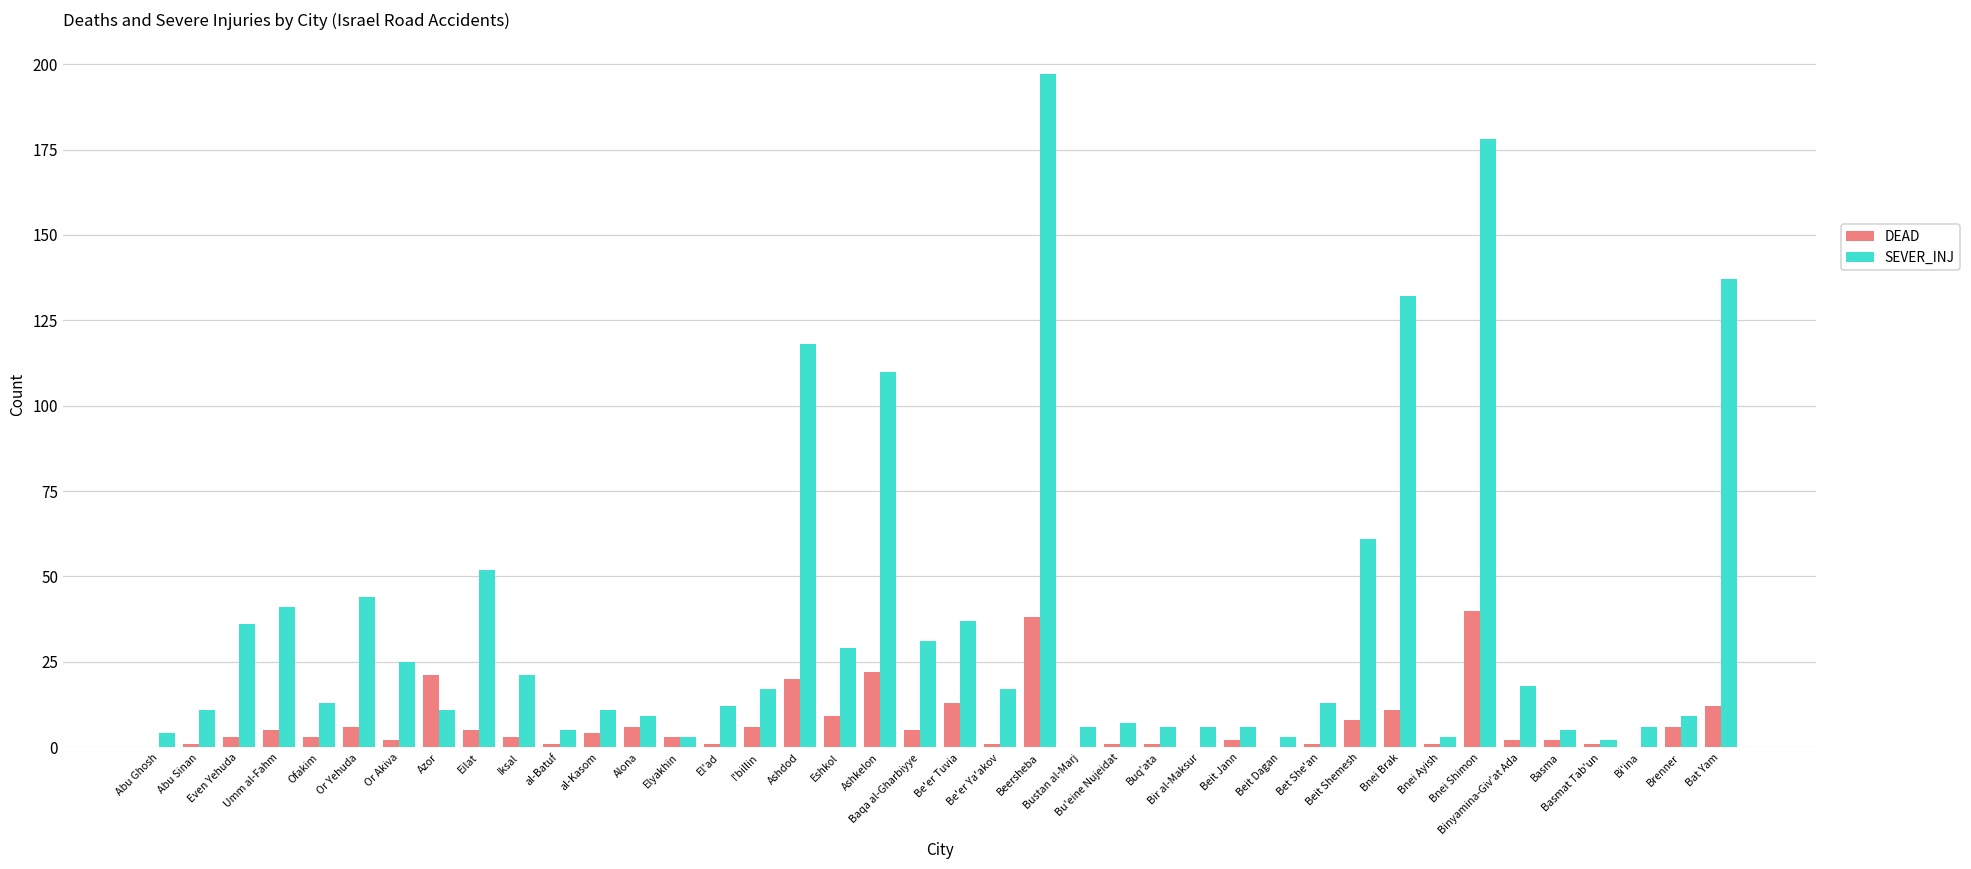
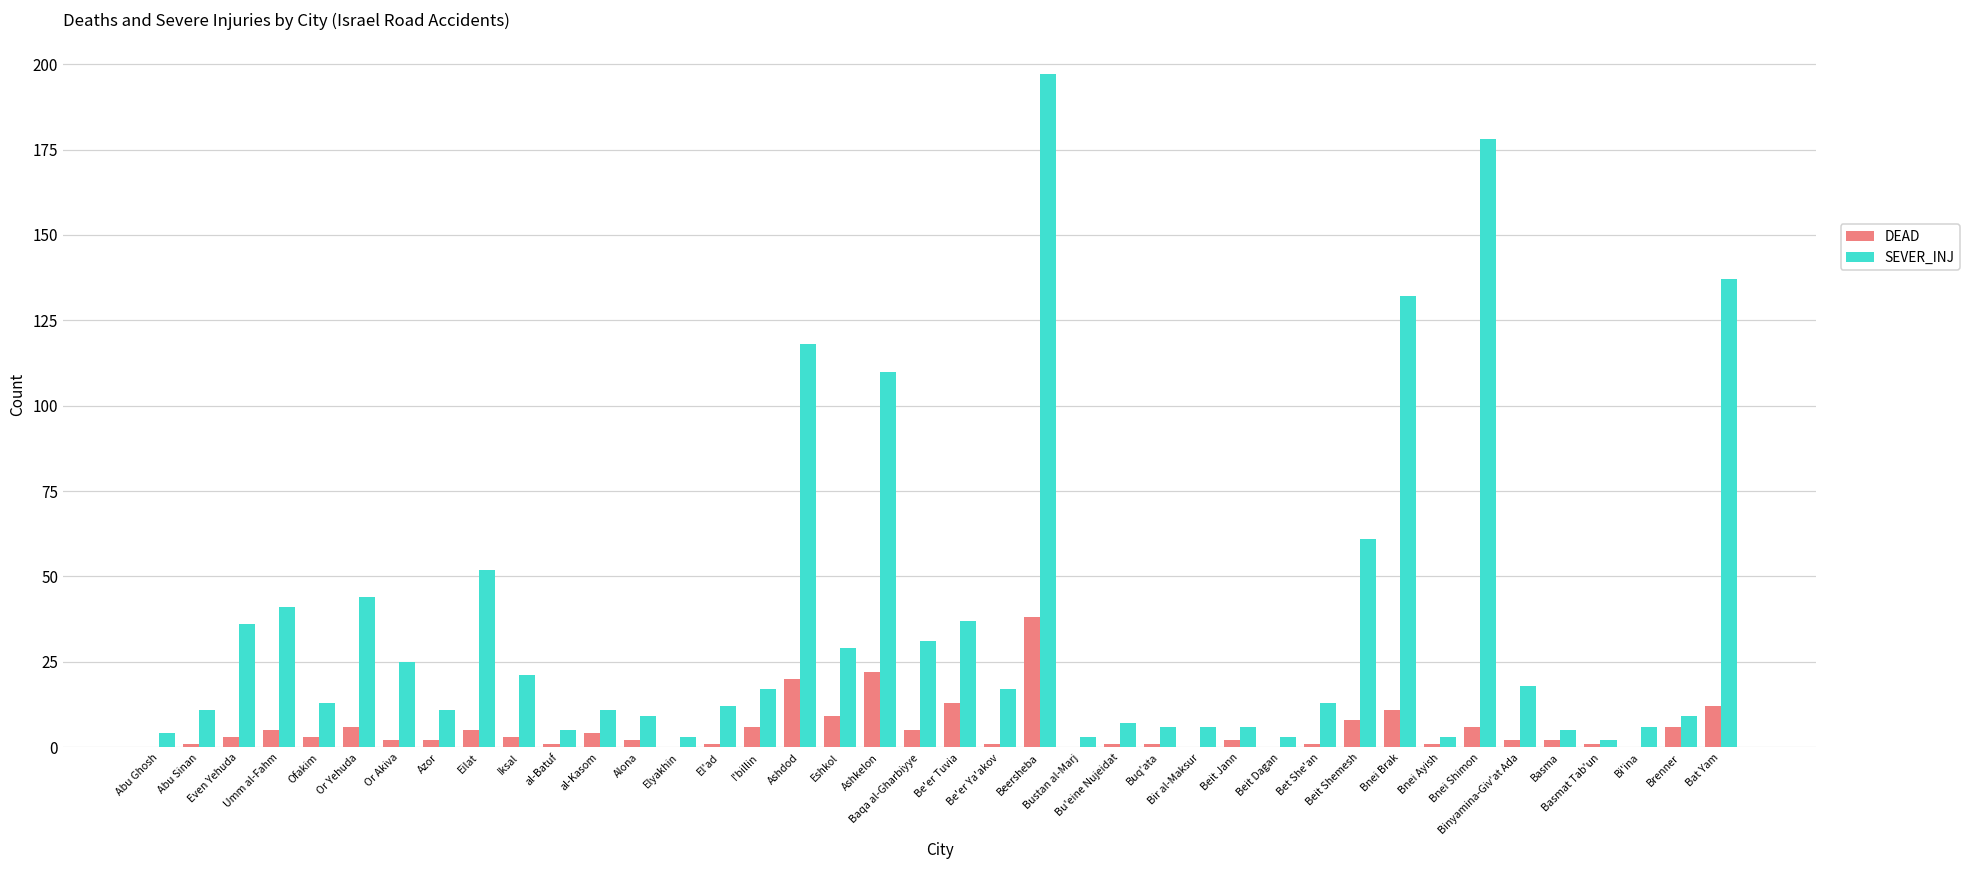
DEAD, Azor: 21 -> 2
DEAD, Alona: 6 -> 2
DEAD, Elyakhin: 3 -> 0
SEVER_INJ, Bustan al-Marj: 6 -> 3
DEAD, Bnei Shimon: 40 -> 6
